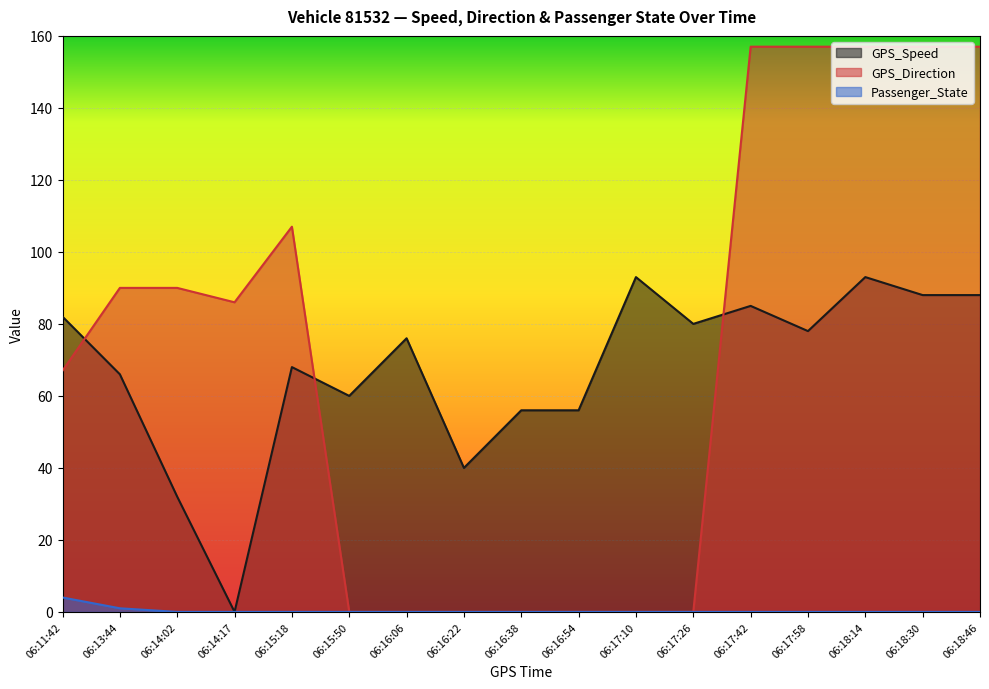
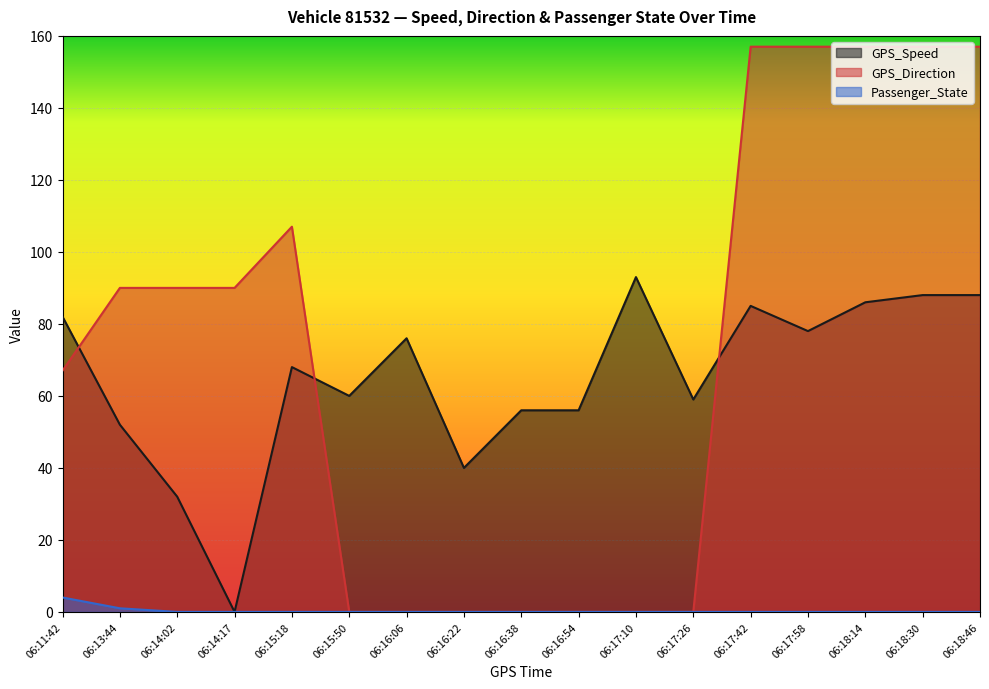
GPS_Speed, 06:13:44: 66 -> 52
GPS_Direction, 06:14:17: 86 -> 90
GPS_Speed, 06:17:26: 80 -> 59
GPS_Speed, 06:18:14: 93 -> 86
